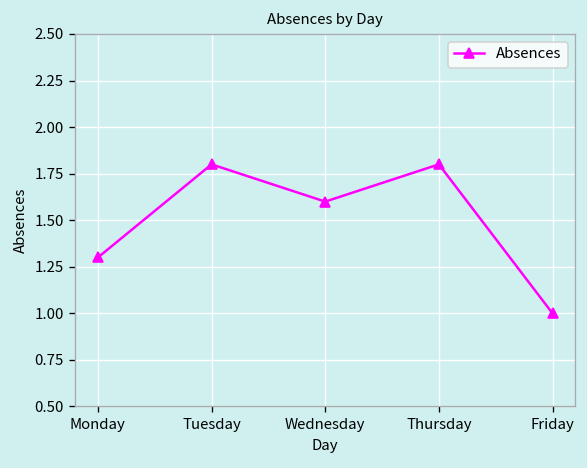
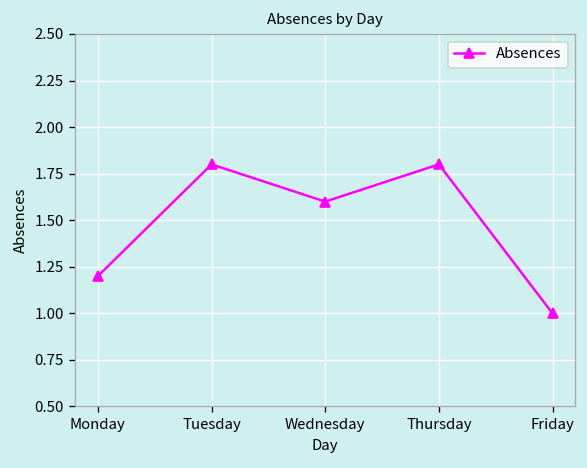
Monday: 1.3 -> 1.2
